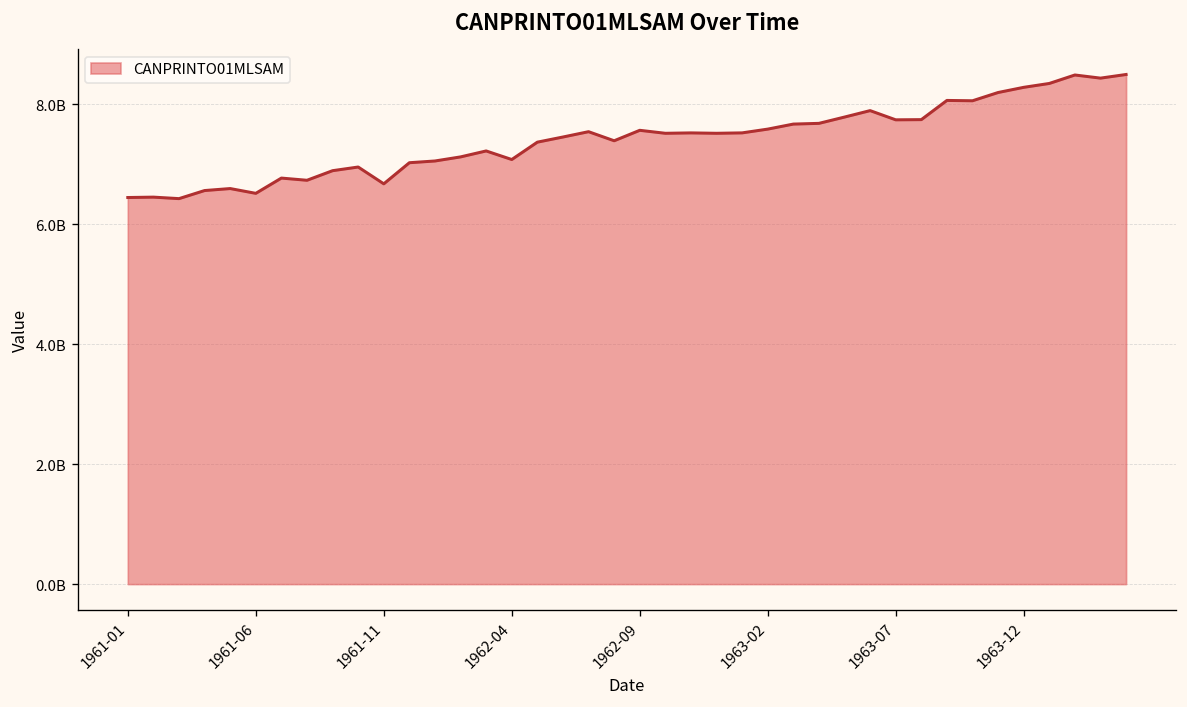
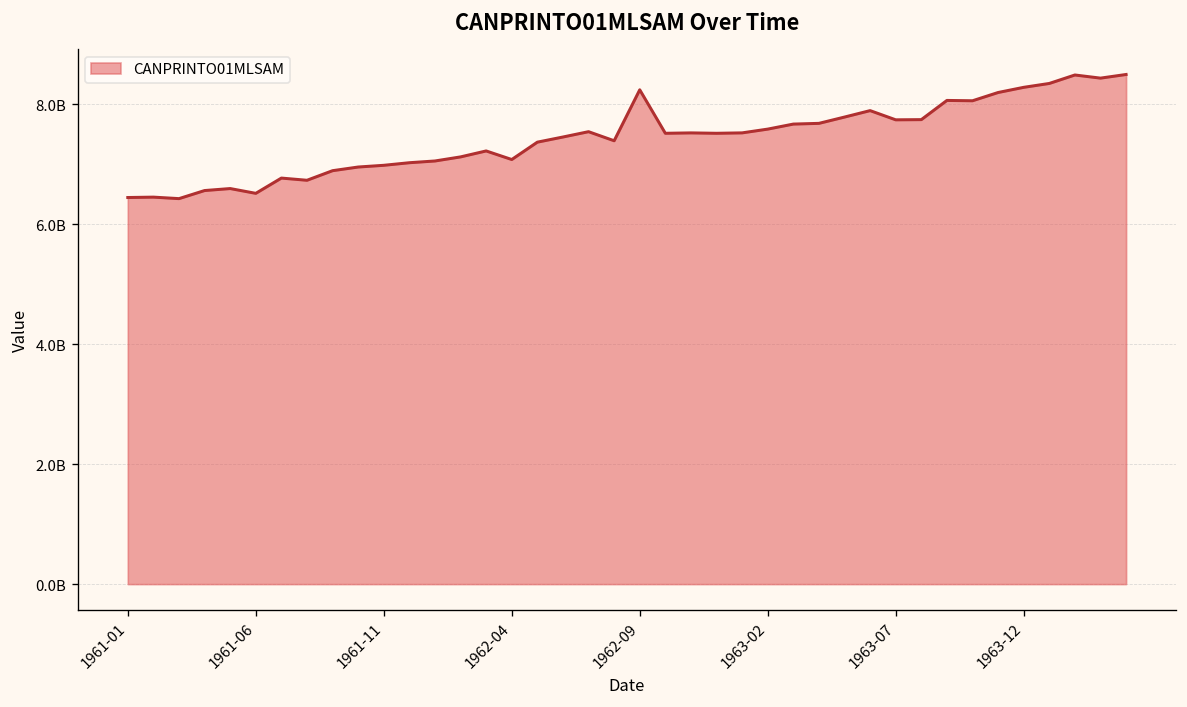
1961-11: 6700000000 -> 7000000000
1962-09: 7600000000 -> 8200000000
